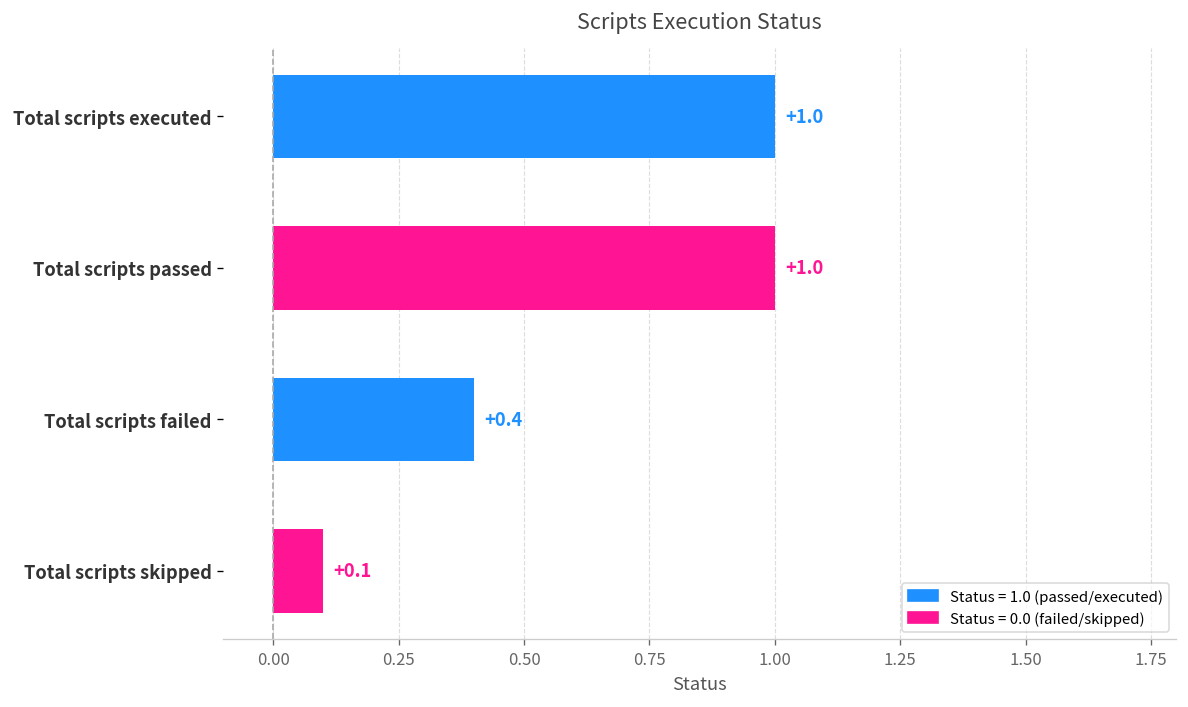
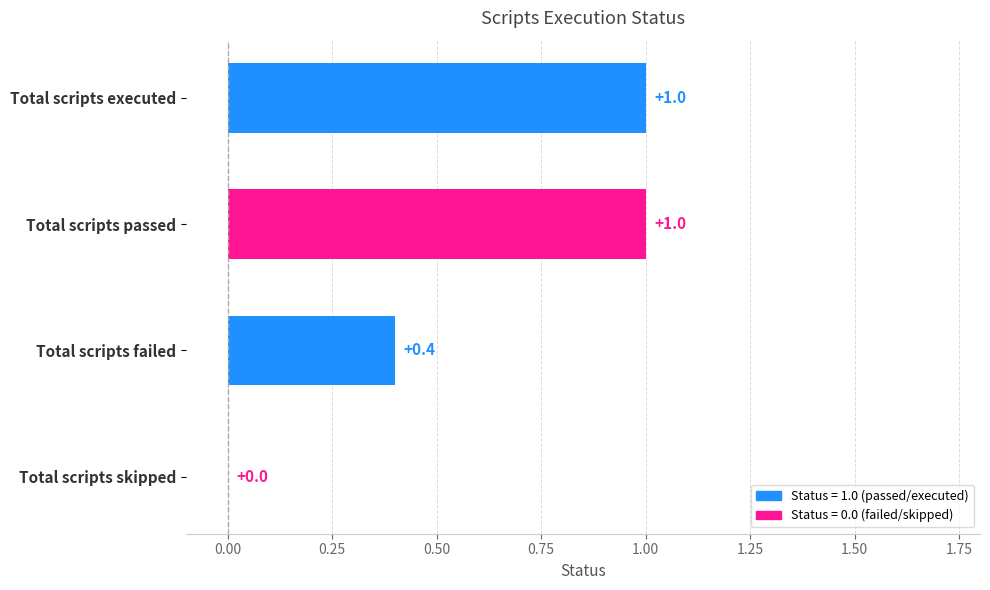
Total scripts skipped: +0.1 -> +0.0
